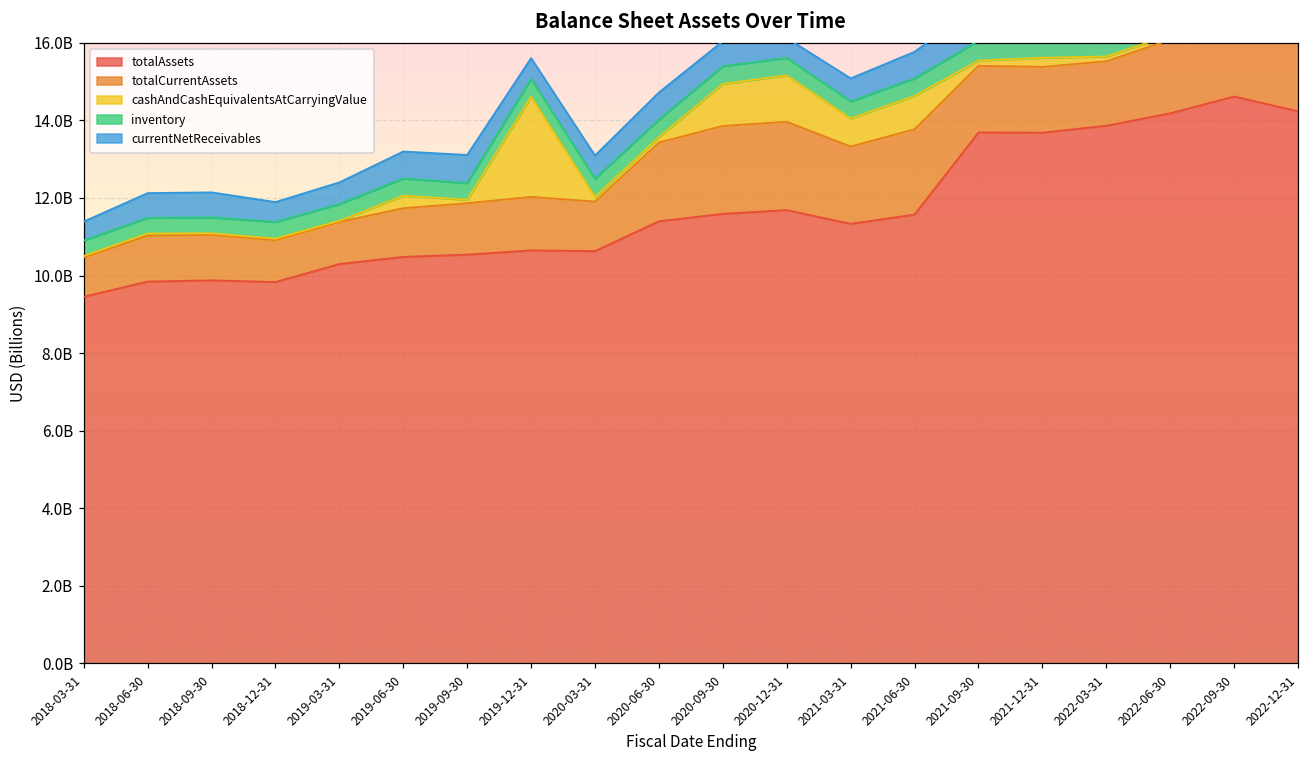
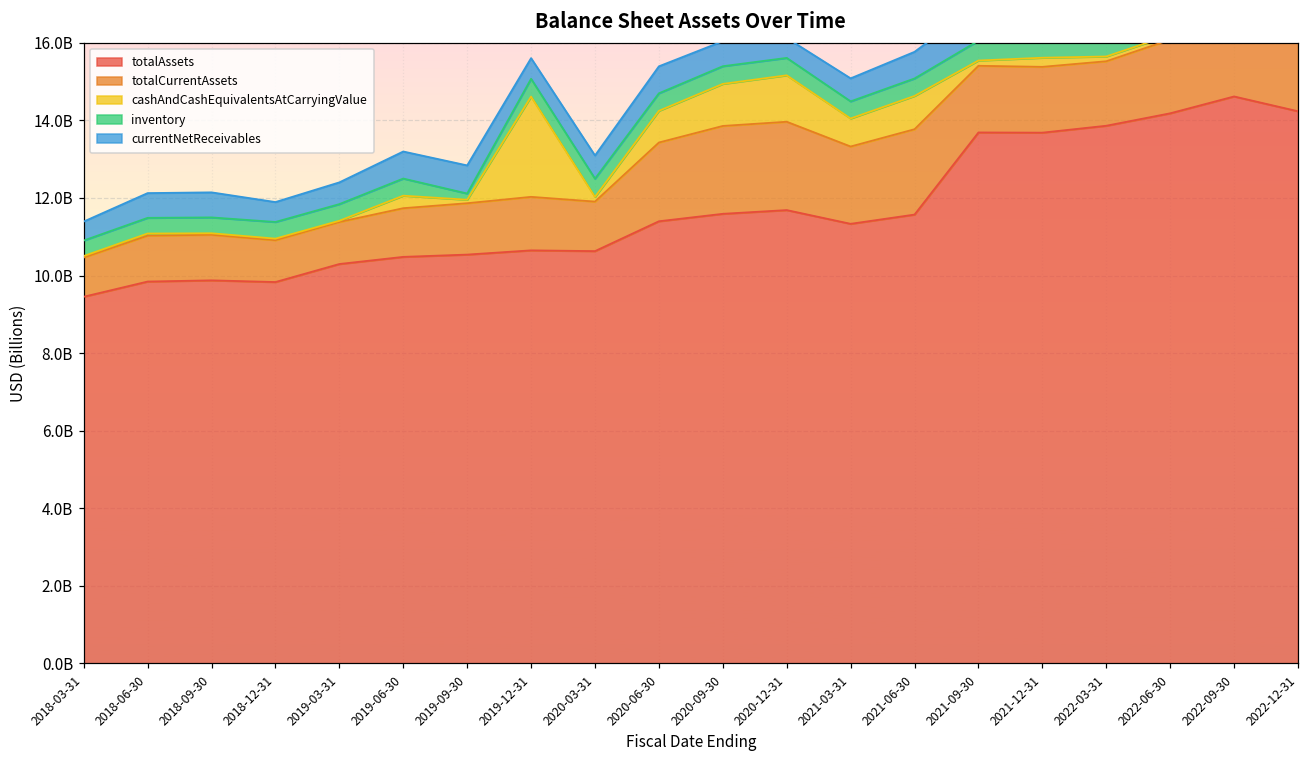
inventory, 2019-09-30: 400000000 -> 200000000
cashAndCashEquivalentsAtCarryingValue, 2020-06-30: 100000000 -> 800000000
